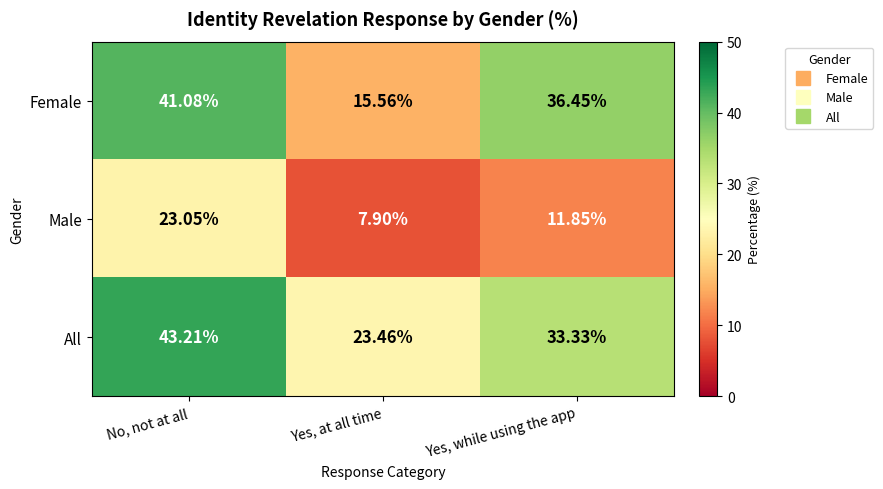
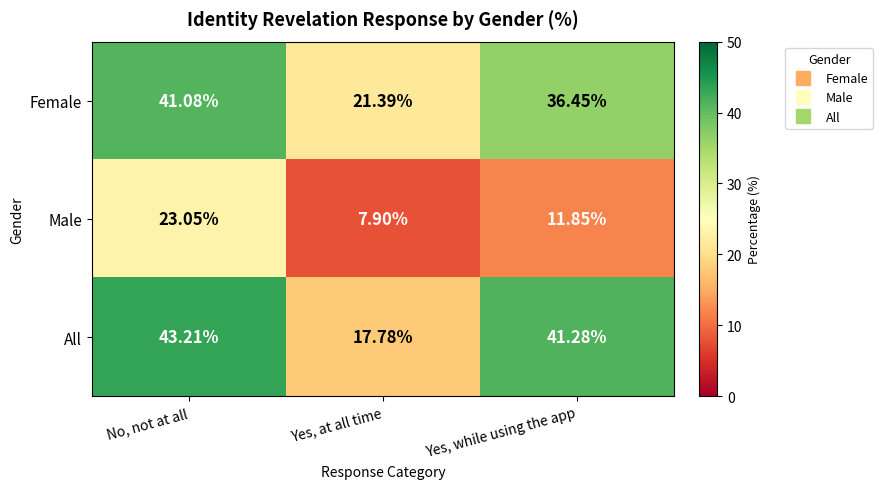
Female, Yes, at all time: 15.56% -> 21.39%
All, Yes, at all time: 23.46% -> 17.78%
All, Yes, while using the app: 33.33% -> 41.28%
